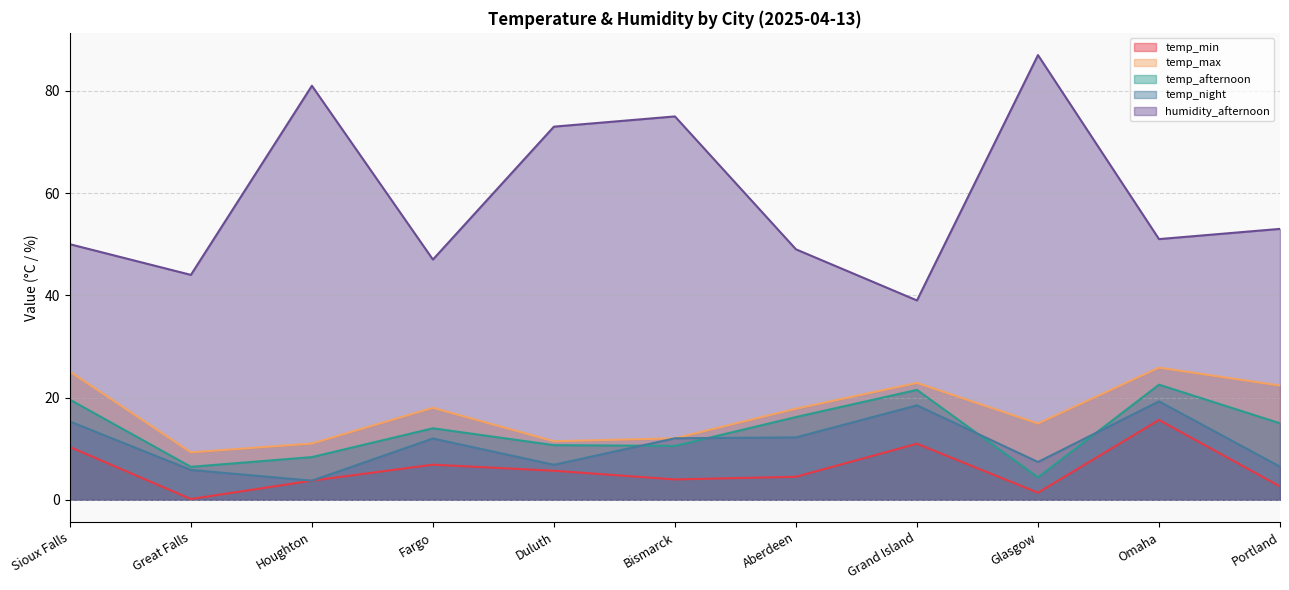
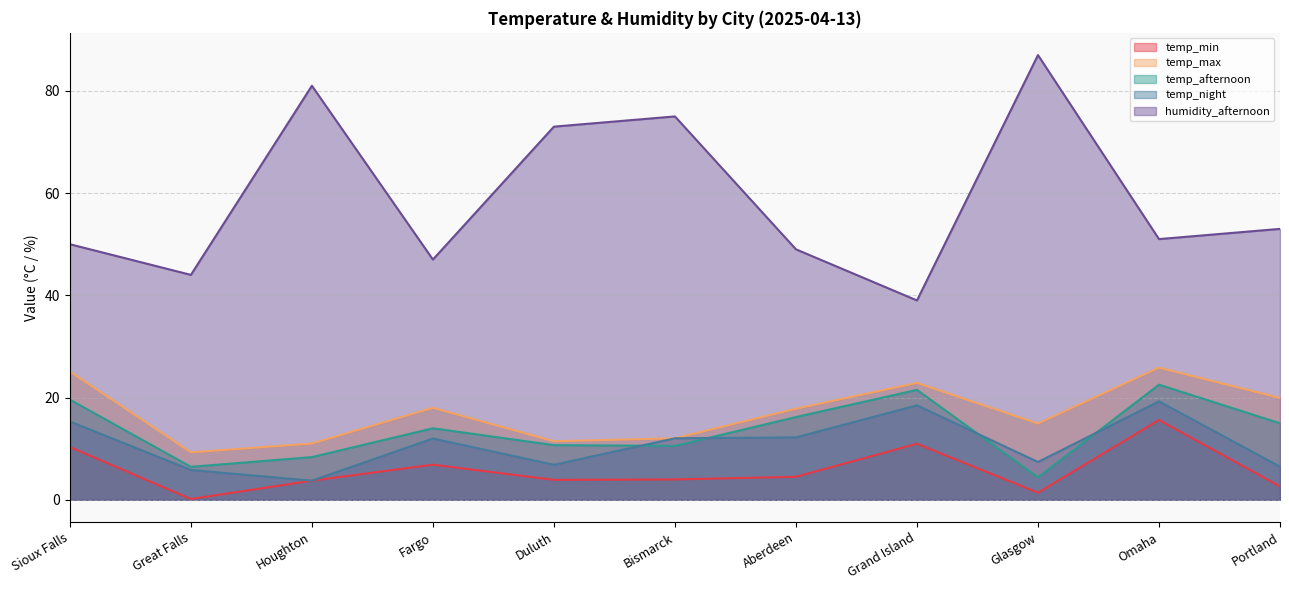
temp_min, Duluth: 6 -> 4
temp_max, Portland: 22 -> 20
